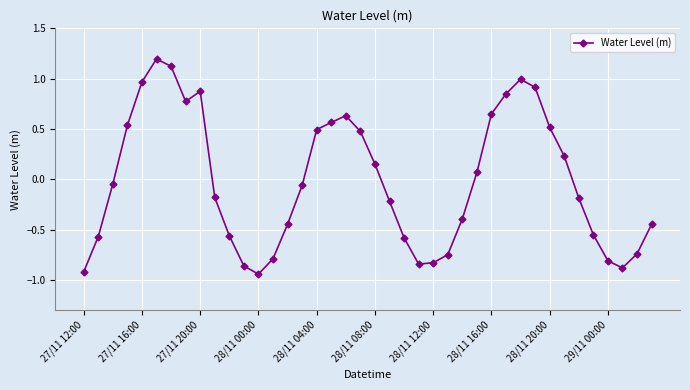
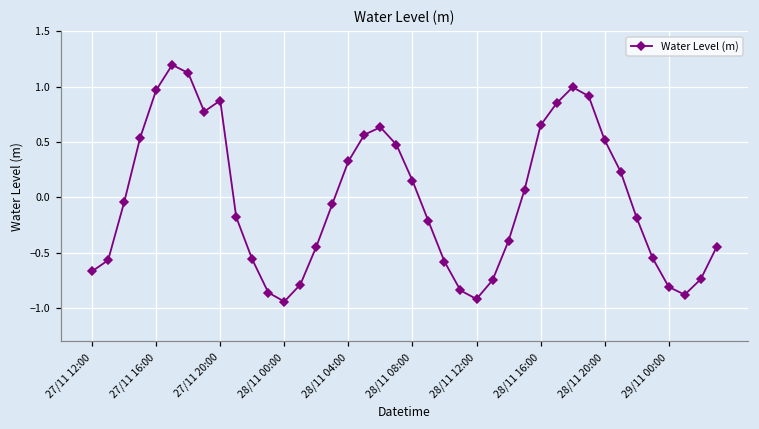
27/11 12:00: -0.92 -> -0.67
28/11 04:00: 0.49 -> 0.32
28/11 12:00: -0.83 -> -0.92
